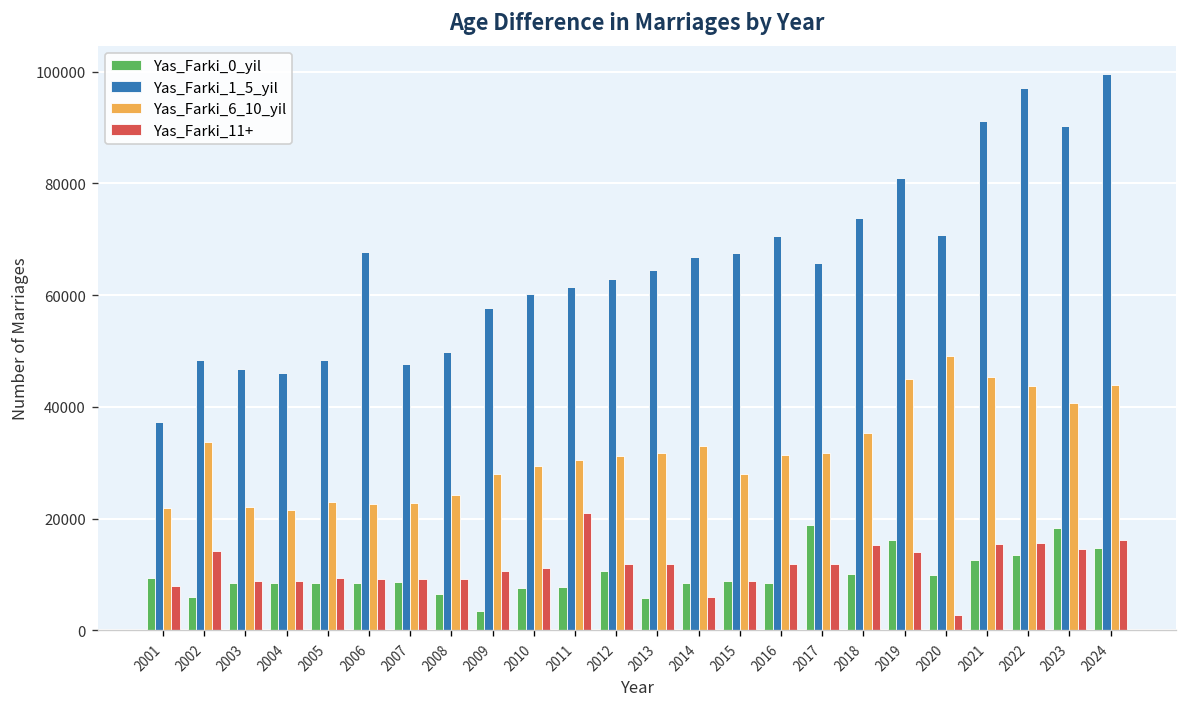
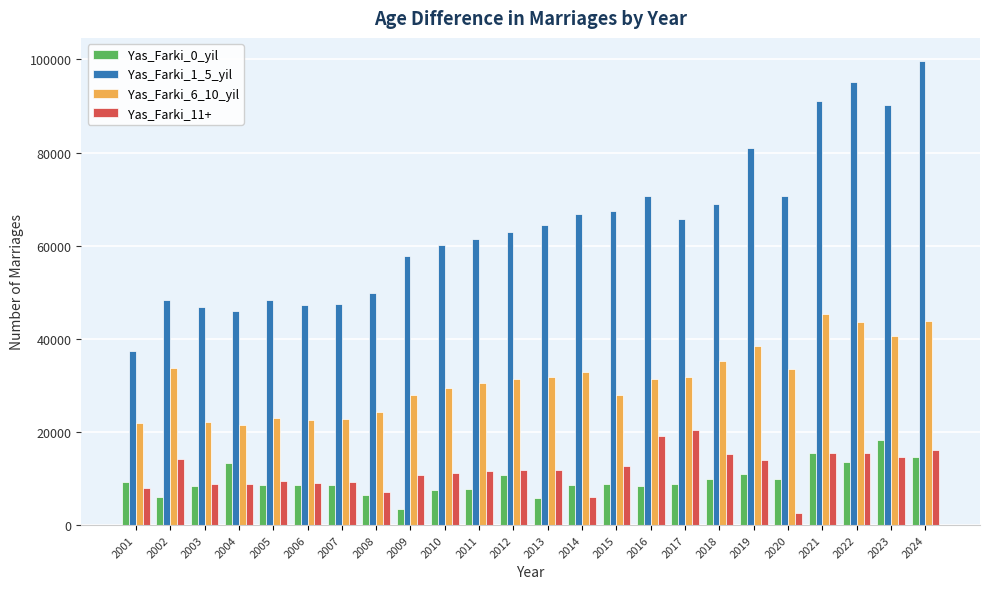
Yas_Farki_0_yil, 2004: 8000 -> 13000
Yas_Farki_1_5_yil, 2006: 68000 -> 47000
Yas_Farki_11+, 2008: 9000 -> 7000
Yas_Farki_11+, 2011: 21000 -> 12000
Yas_Farki_11+, 2015: 9000 -> 13000
Yas_Farki_11+, 2016: 12000 -> 19000
Yas_Farki_0_yil, 2017: 19000 -> 9000
Yas_Farki_11+, 2017: 12000 -> 21000
Yas_Farki_1_5_yil, 2018: 74000 -> 69000
Yas_Farki_0_yil, 2019: 16000 -> 11000
Yas_Farki_6_10_yil, 2019: 45000 -> 38000
Yas_Farki_6_10_yil, 2020: 49000 -> 34000
Yas_Farki_0_yil, 2021: 13000 -> 15000
Yas_Farki_1_5_yil, 2022: 97000 -> 95000
